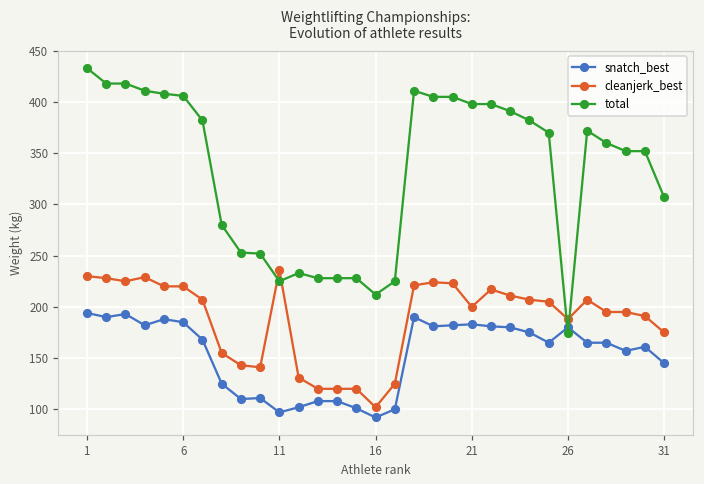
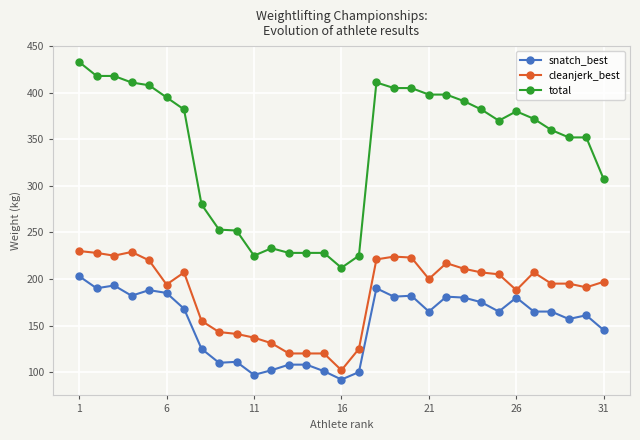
snatch_best, 1: 190 -> 200
cleanjerk_best, 6: 220 -> 190
total, 6: 410 -> 400
cleanjerk_best, 11: 240 -> 140
snatch_best, 21: 180 -> 170
total, 26: 170 -> 380
cleanjerk_best, 31: 180 -> 200
